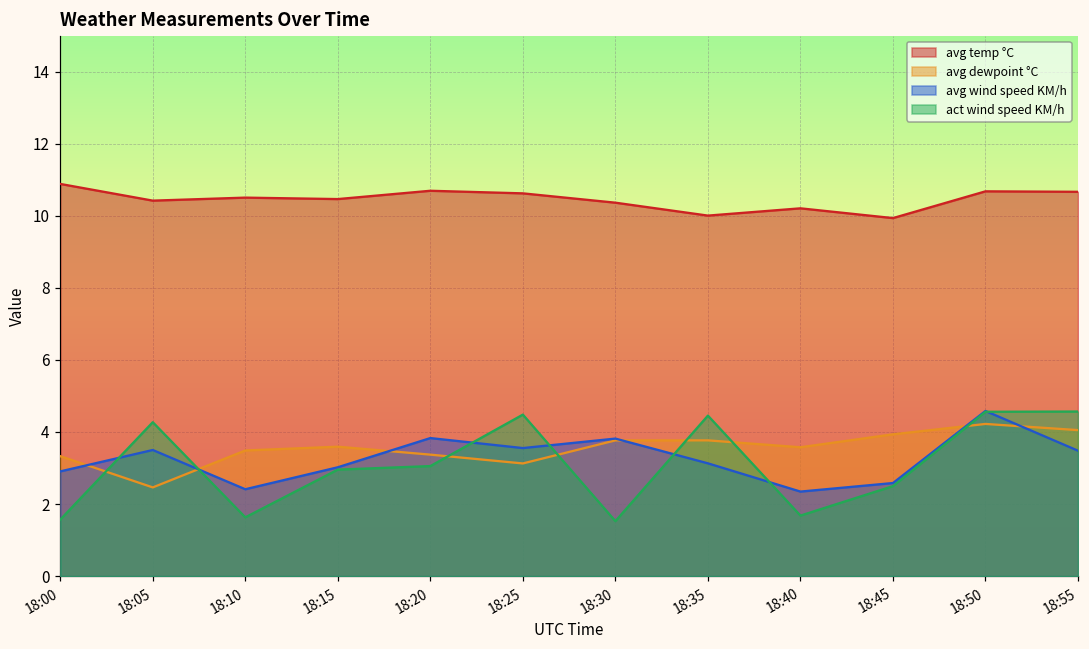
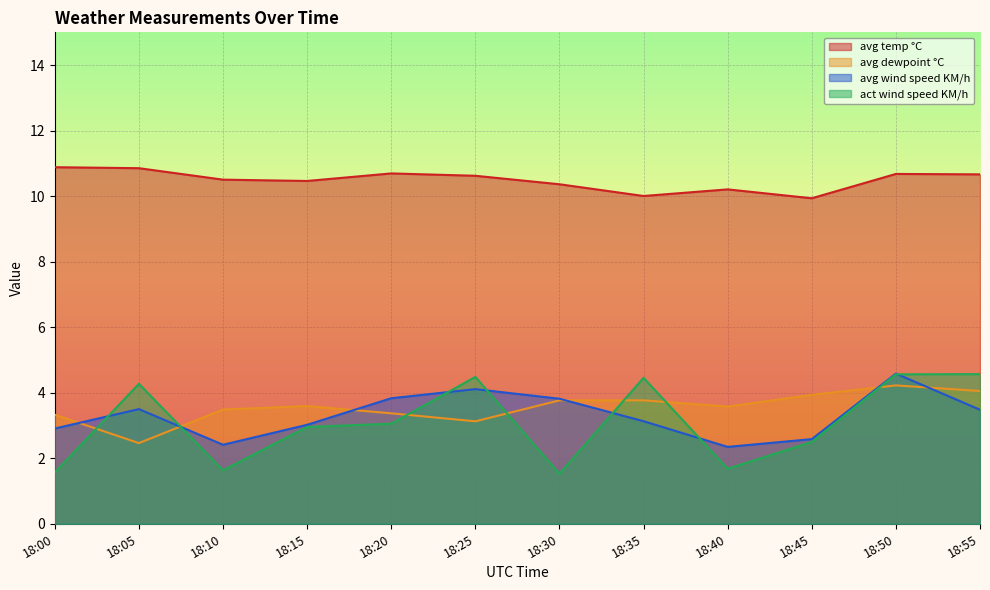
avg temp °C, 18:05: 10.4 -> 10.9
avg wind speed KM/h, 18:25: 3.6 -> 4.1
